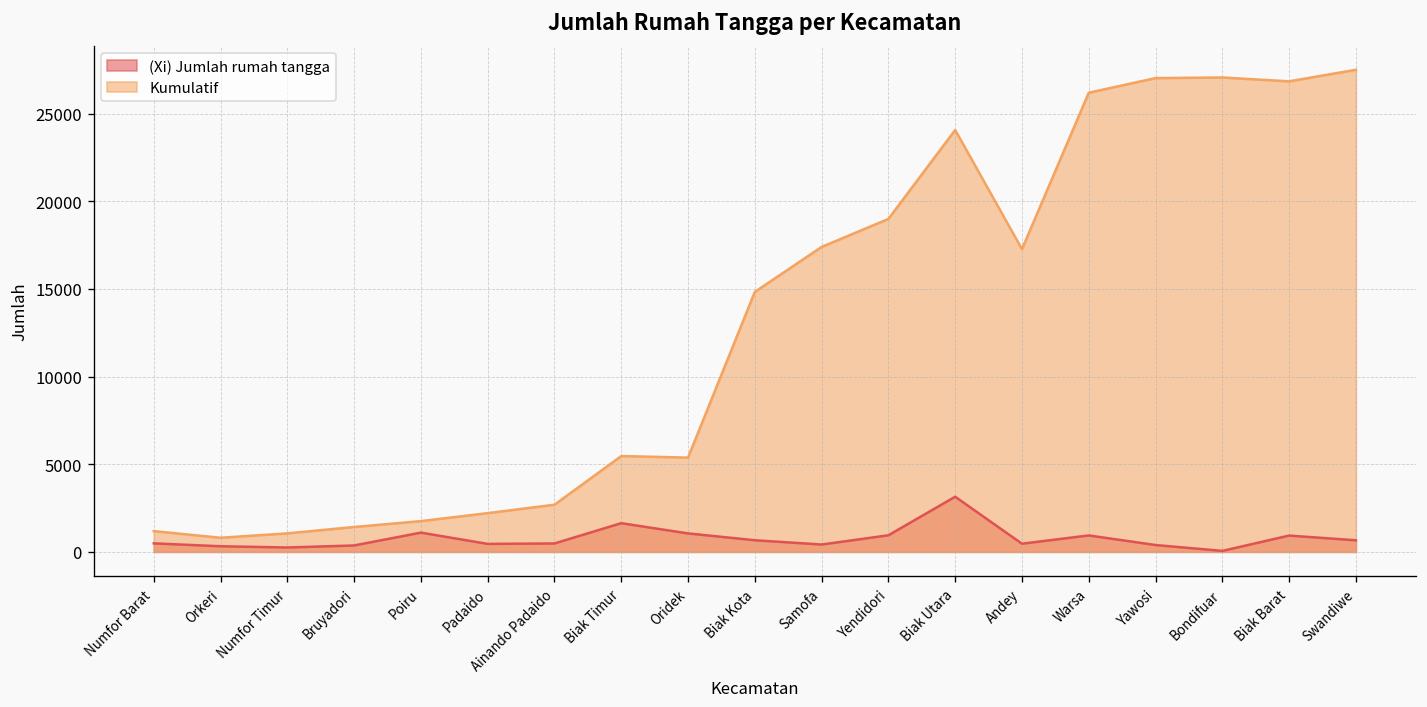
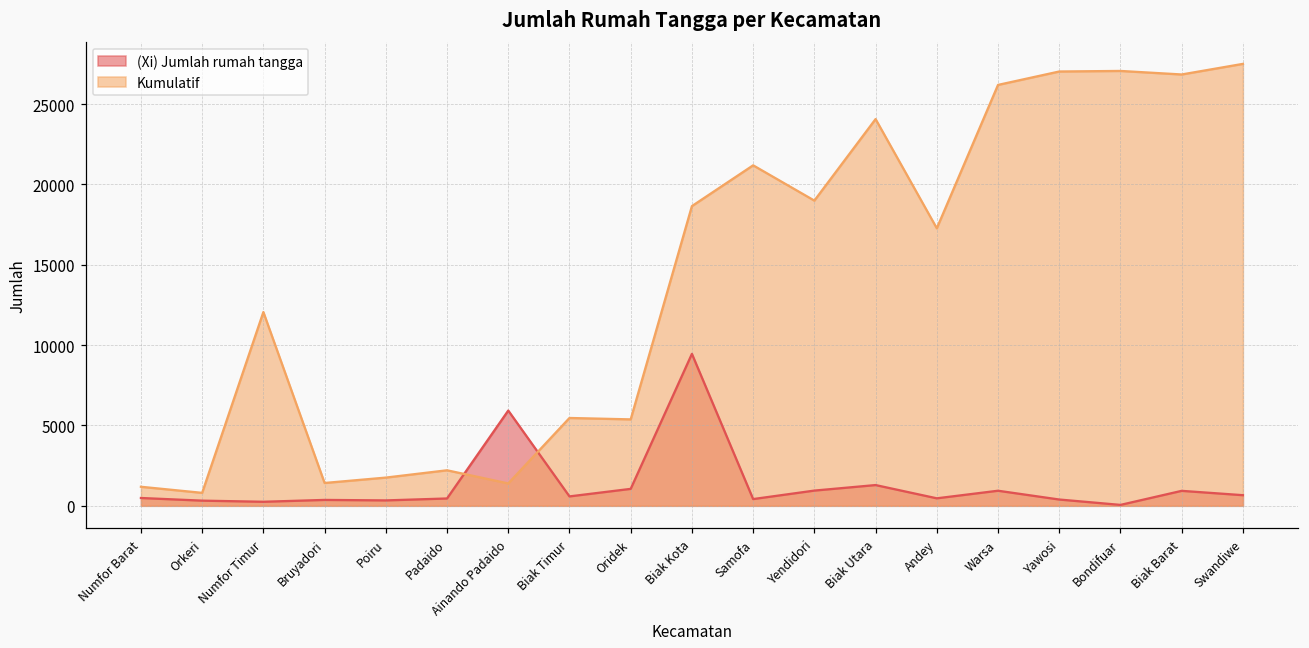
Kumulatif, Numfor Timur: 1100 -> 12100
(Xi) Jumlah rumah tangga, Poiru: 1100 -> 300
(Xi) Jumlah rumah tangga, Ainando Padaido: 500 -> 5900
Kumulatif, Ainando Padaido: 2700 -> 1400
(Xi) Jumlah rumah tangga, Biak Timur: 1600 -> 600
(Xi) Jumlah rumah tangga, Biak Kota: 700 -> 9500
Kumulatif, Biak Kota: 14800 -> 18700
Kumulatif, Samofa: 17400 -> 21200
(Xi) Jumlah rumah tangga, Biak Utara: 3100 -> 1300
